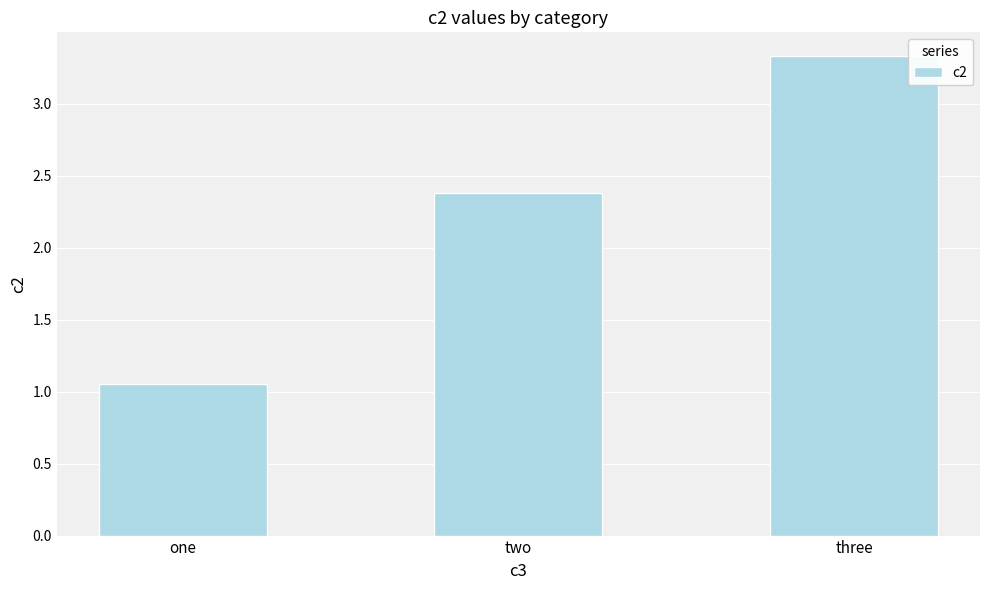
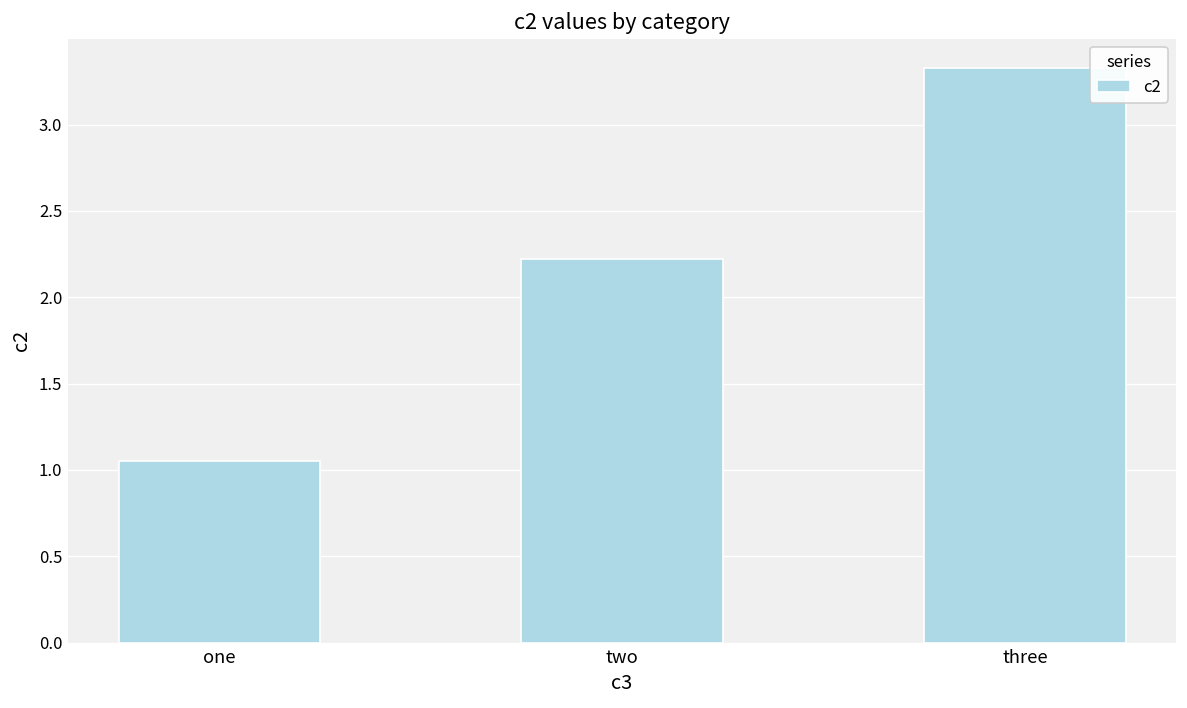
two: 2.38 -> 2.22
